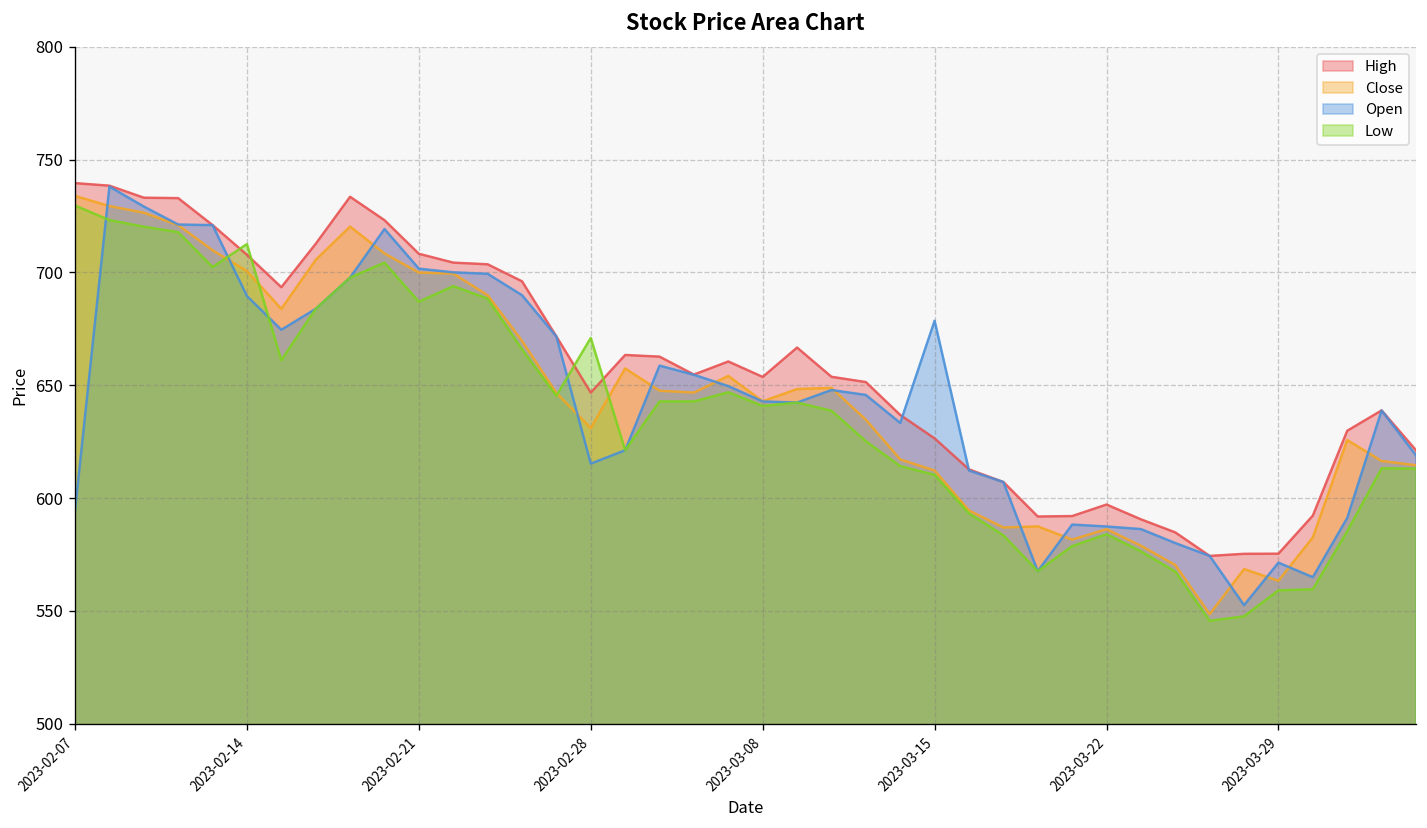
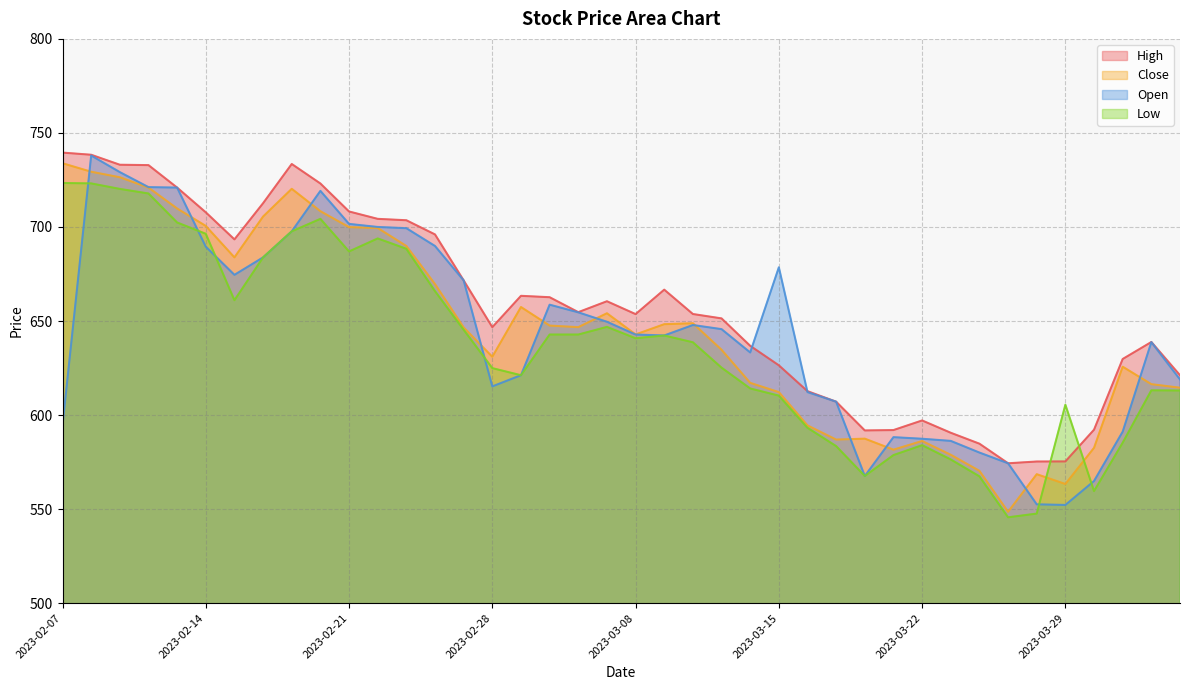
Low, 2023-02-07: 730 -> 723
Low, 2023-02-14: 713 -> 696
Low, 2023-02-28: 671 -> 625
Open, 2023-03-29: 571 -> 552
Low, 2023-03-29: 559 -> 606
